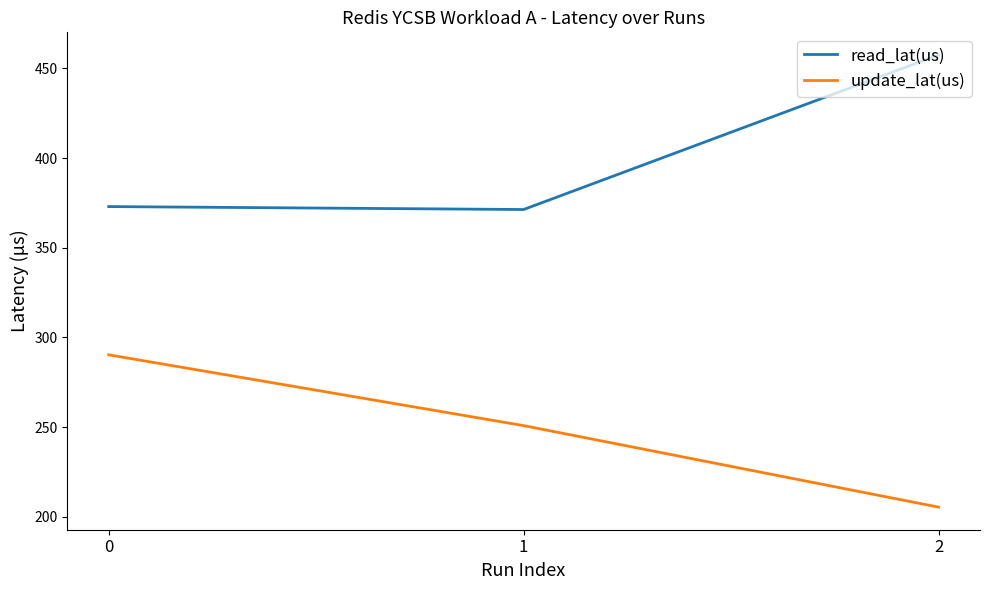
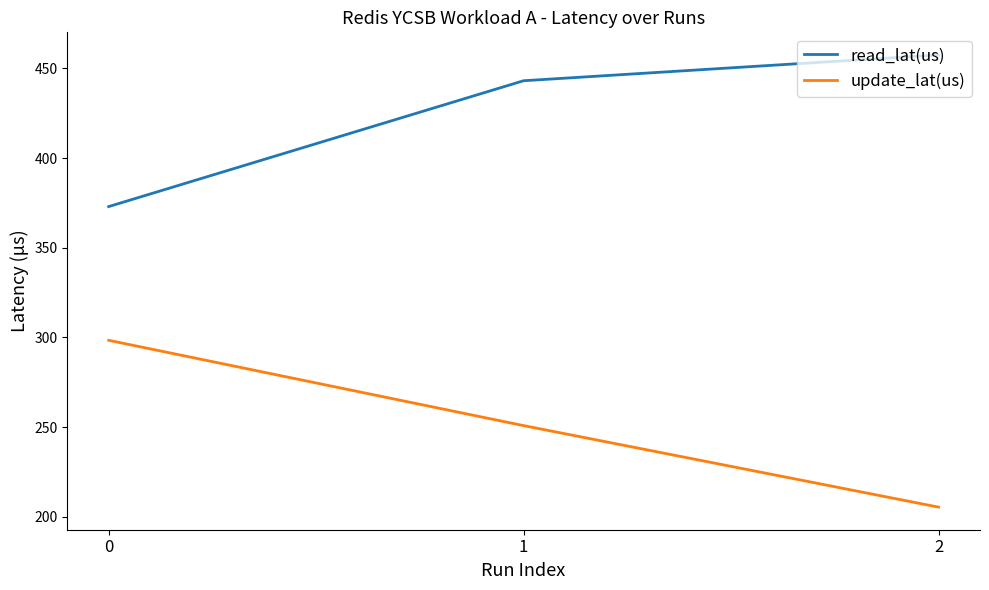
update_lat(us), 0: 290 -> 298
read_lat(us), 1: 371 -> 443
